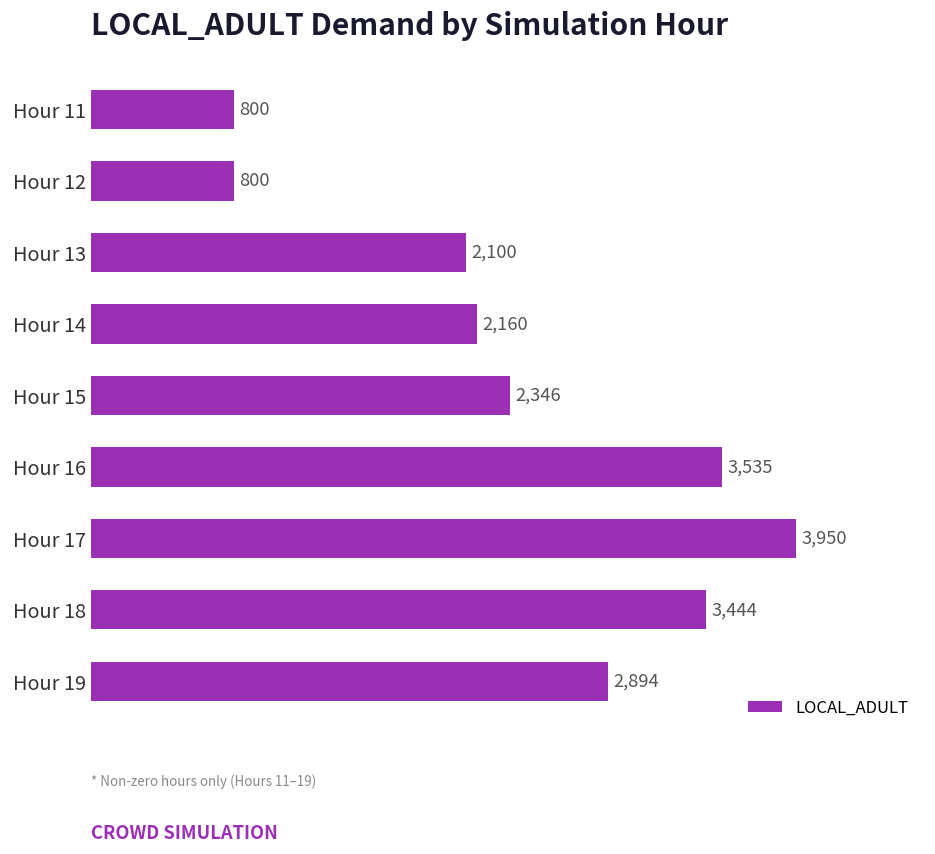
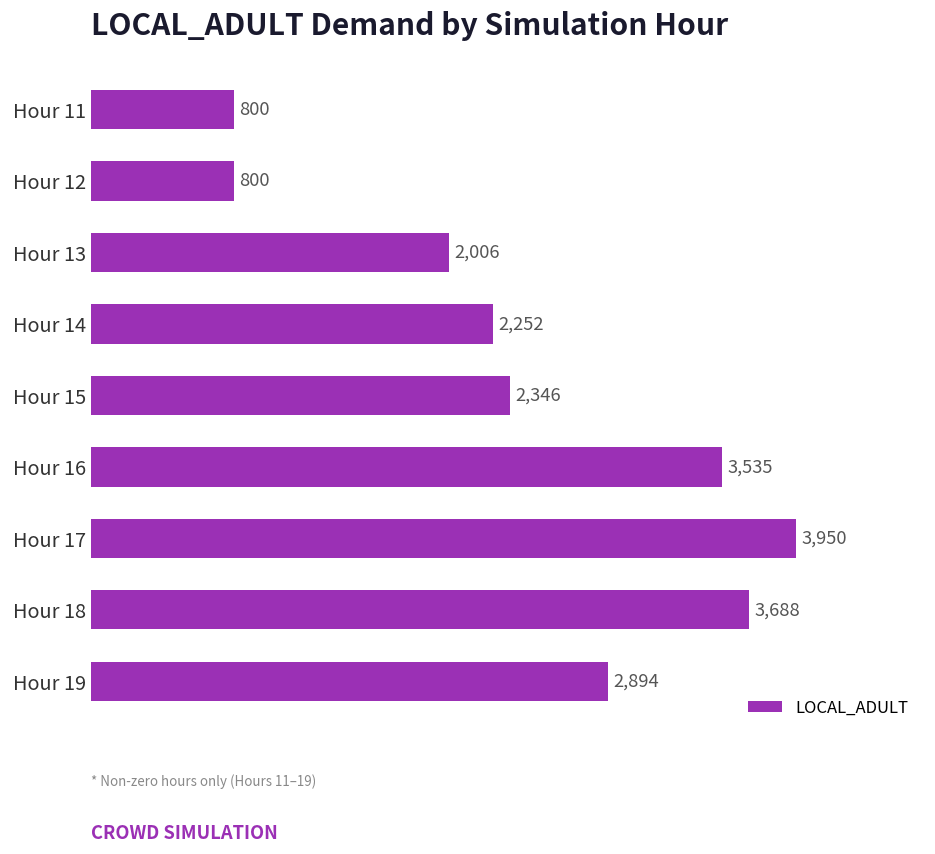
Hour 13: 2,100 -> 2,006
Hour 14: 2,160 -> 2,252
Hour 18: 3,444 -> 3,688
